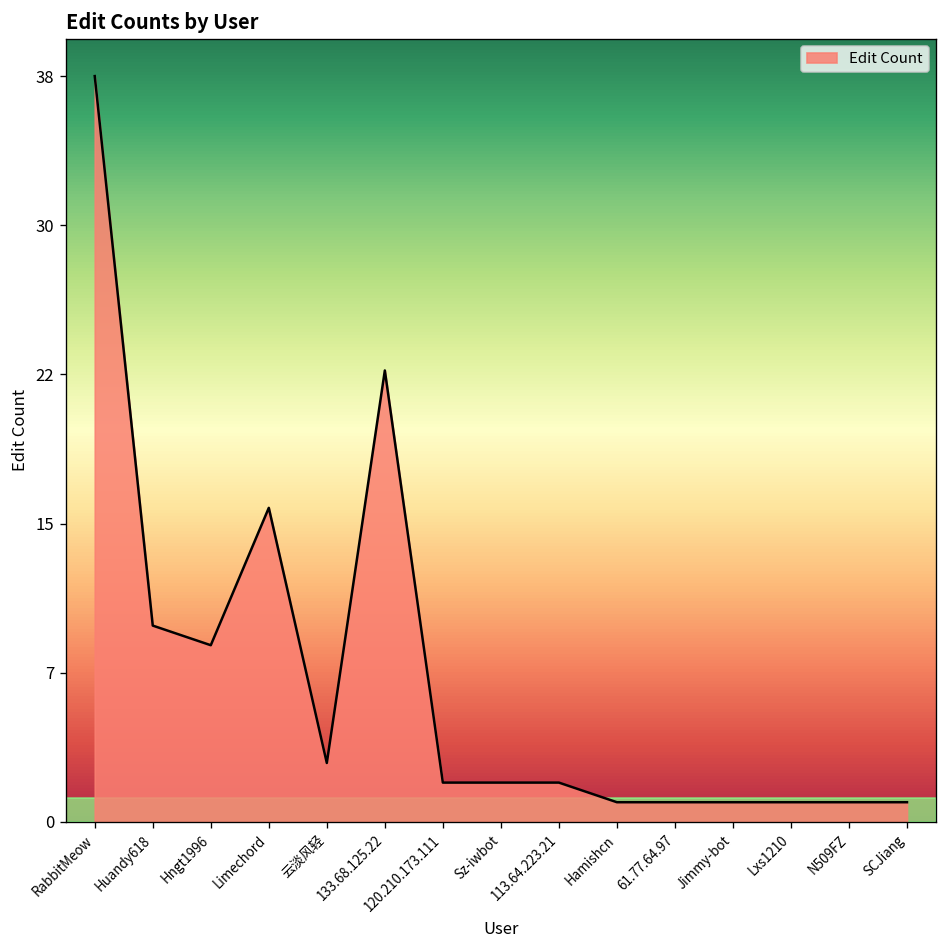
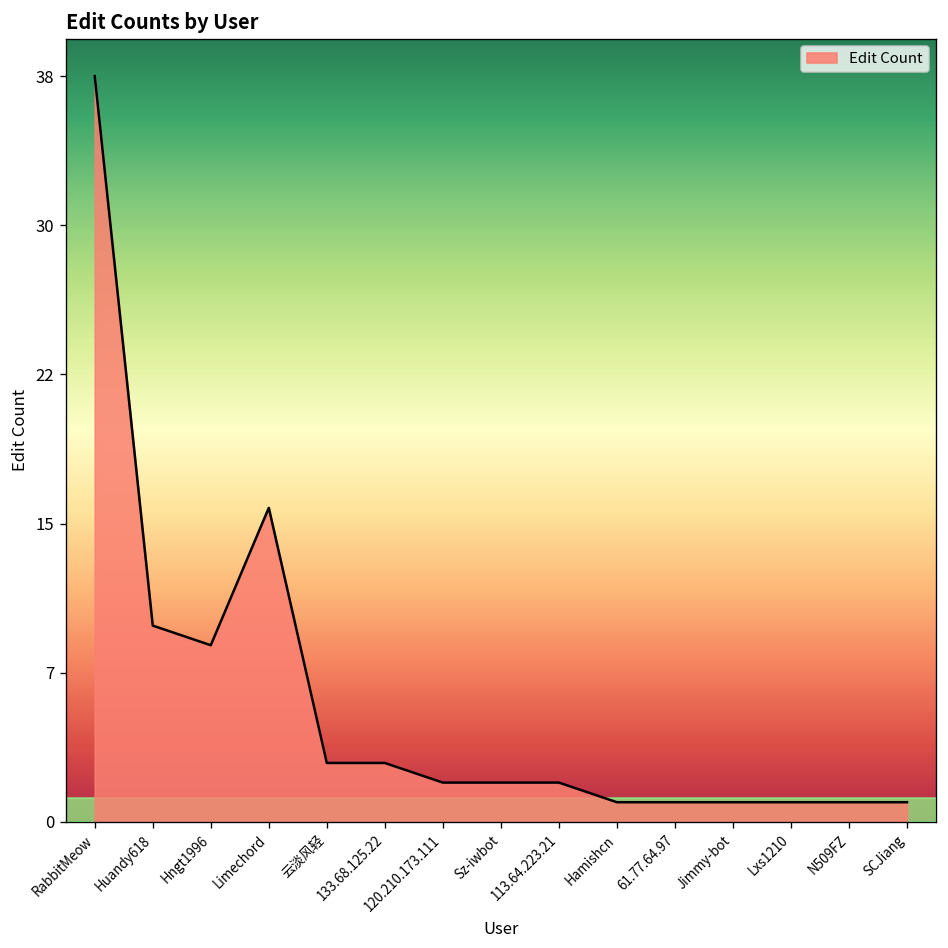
133.68.125.22: 23 -> 3
